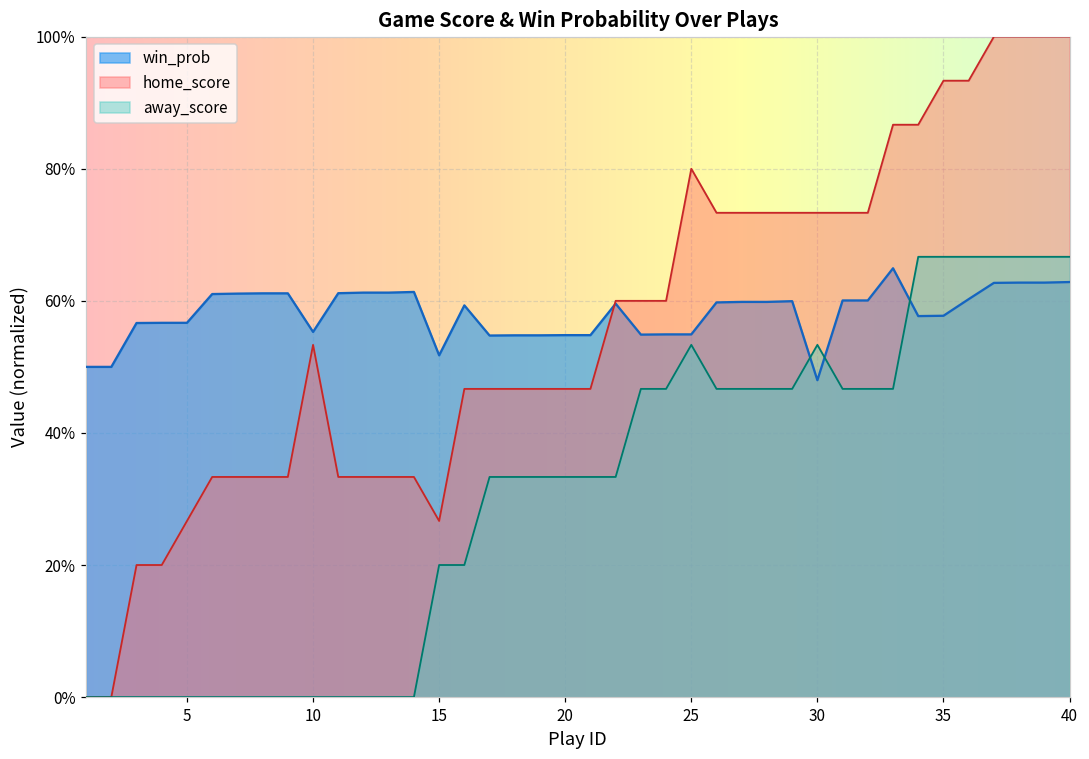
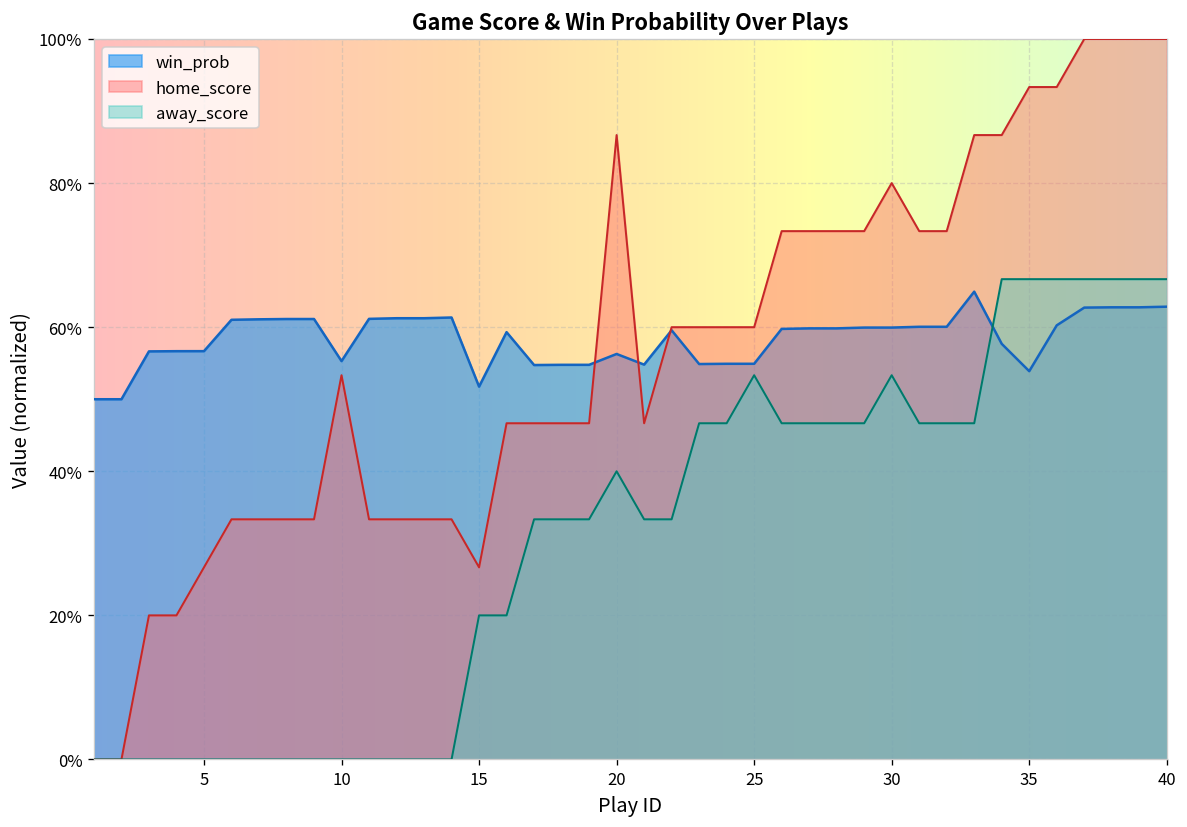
win_prob, 20: 55% -> 56%
home_score, 20: 47% -> 87%
away_score, 20: 33% -> 40%
home_score, 25: 80% -> 60%
win_prob, 30: 48% -> 60%
home_score, 30: 73% -> 80%
win_prob, 35: 58% -> 54%
